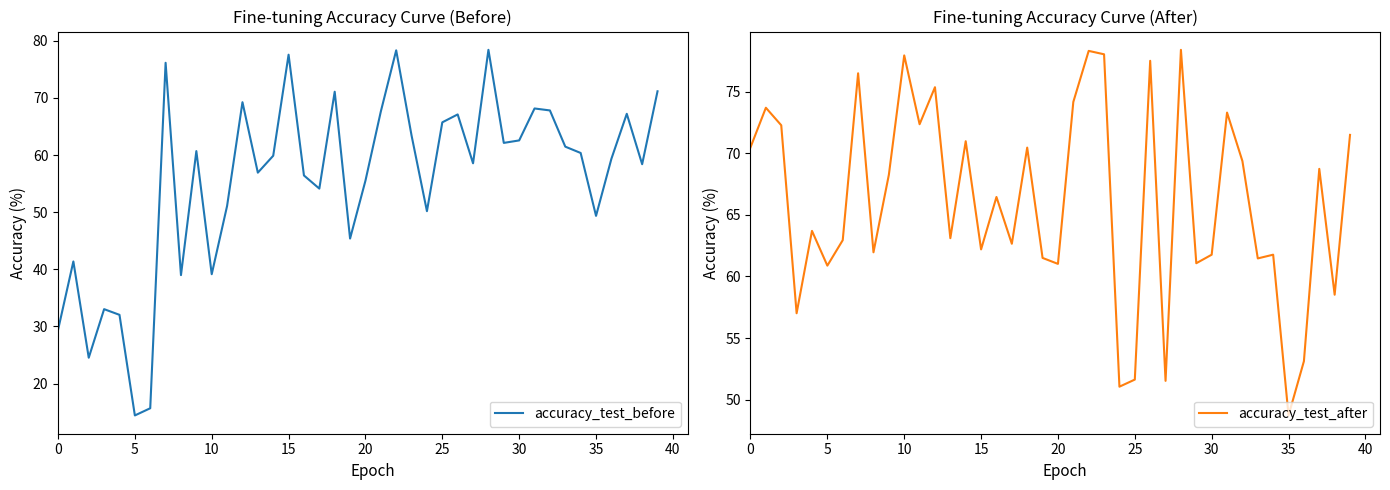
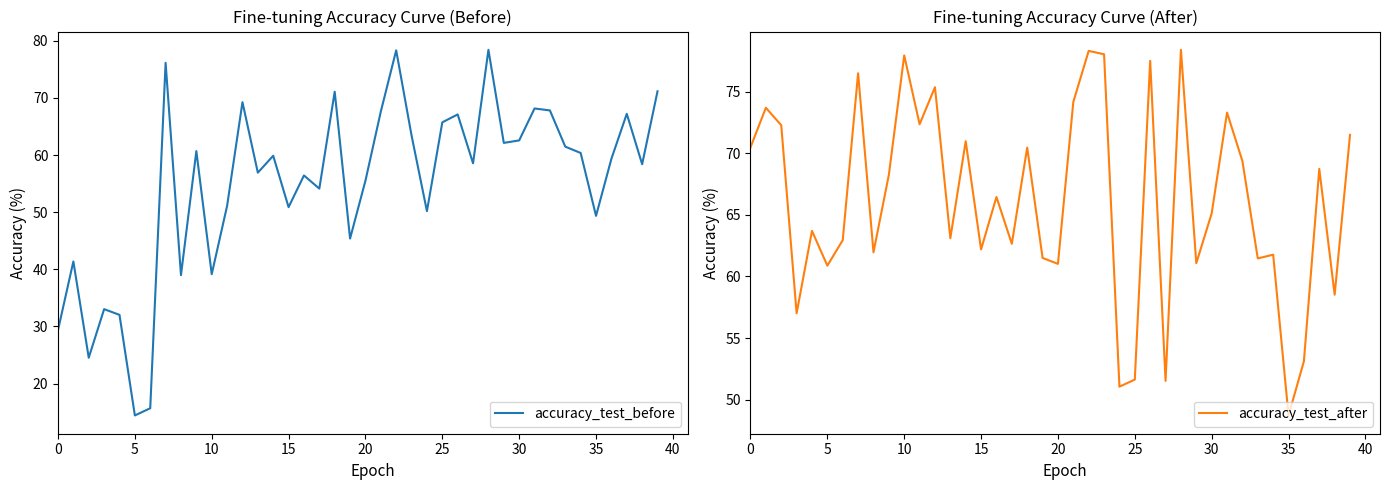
Fine-tuning Accuracy Curve (Before), 15: 78 -> 51
Fine-tuning Accuracy Curve (After), 30: 61.8 -> 65.1
